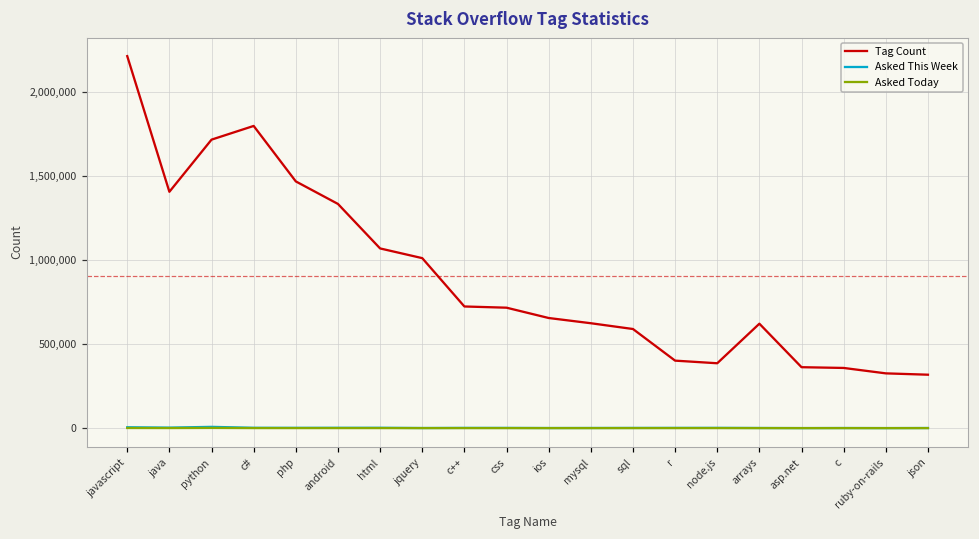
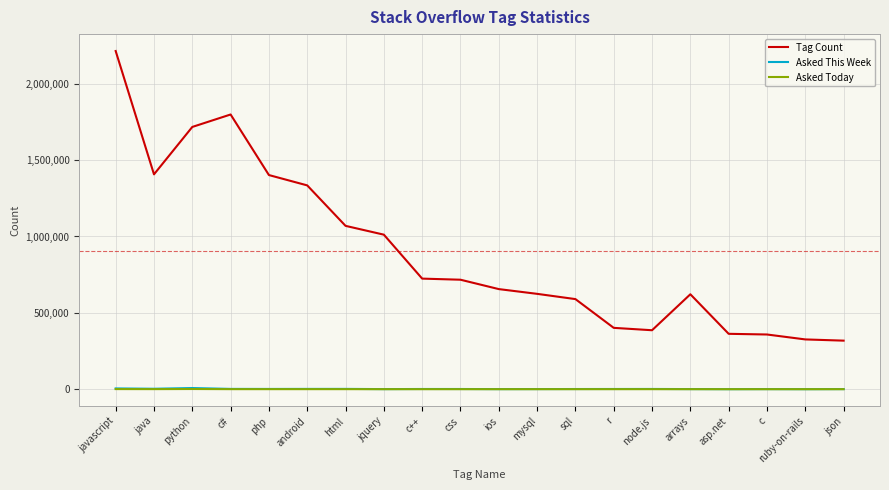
Tag Count, php: 1,470,000 -> 1,400,000
